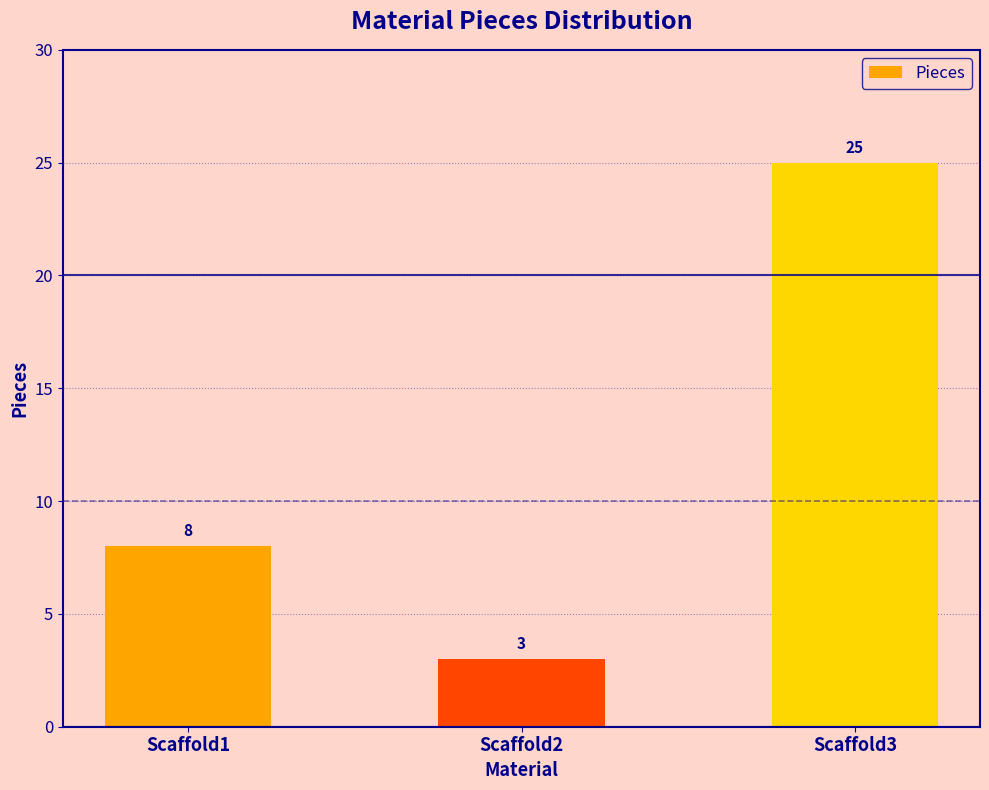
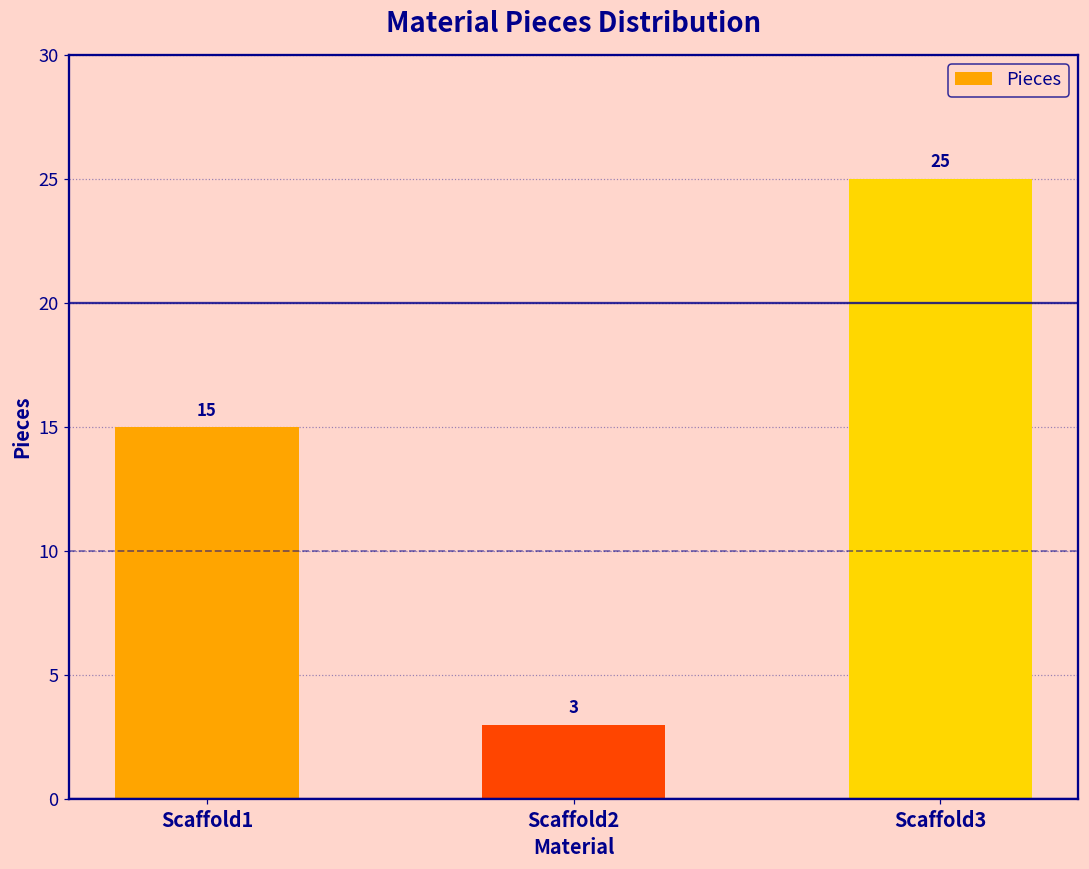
Scaffold1: 8 -> 15
